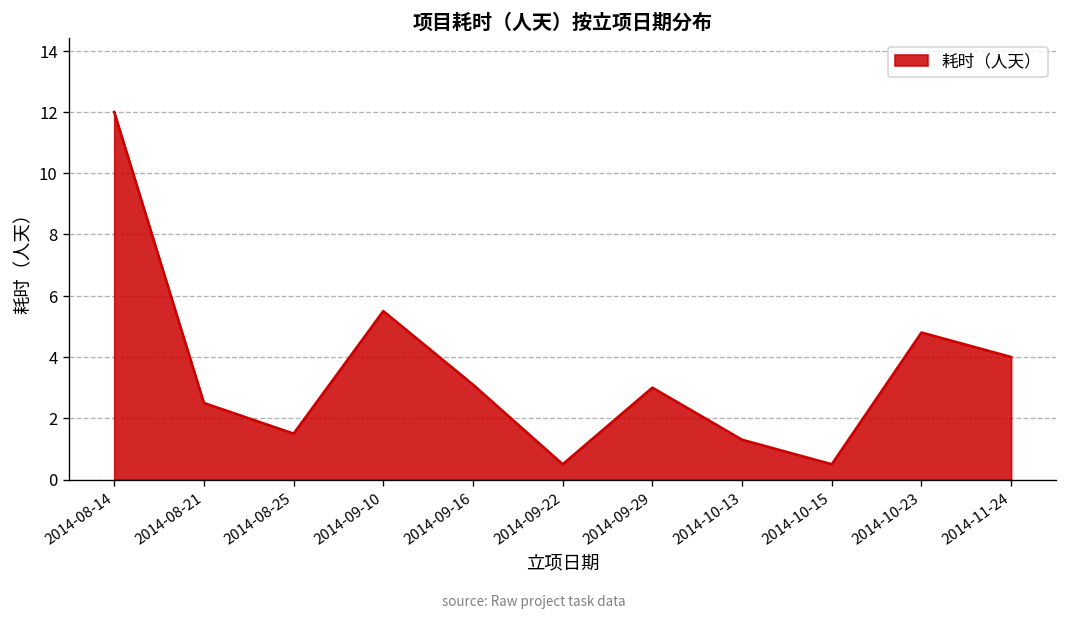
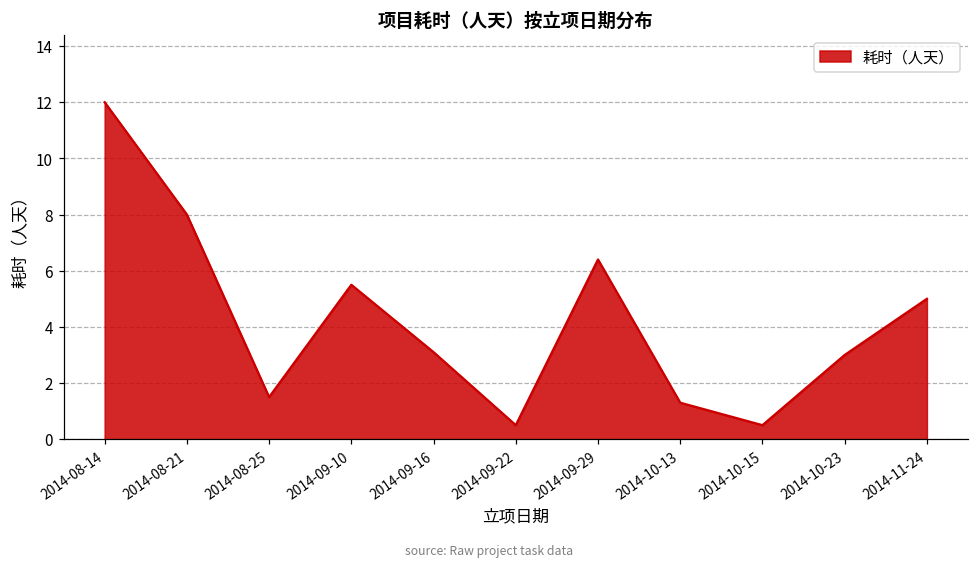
2014-08-21: 2.5 -> 8.0
2014-09-29: 3.0 -> 6.4
2014-10-23: 4.8 -> 3.0
2014-11-24: 4 -> 5
